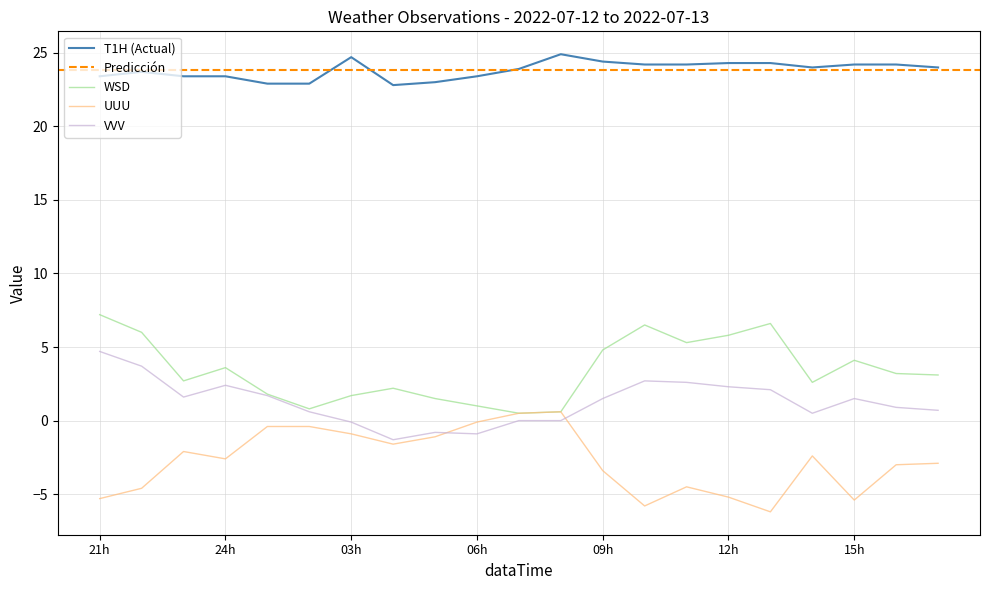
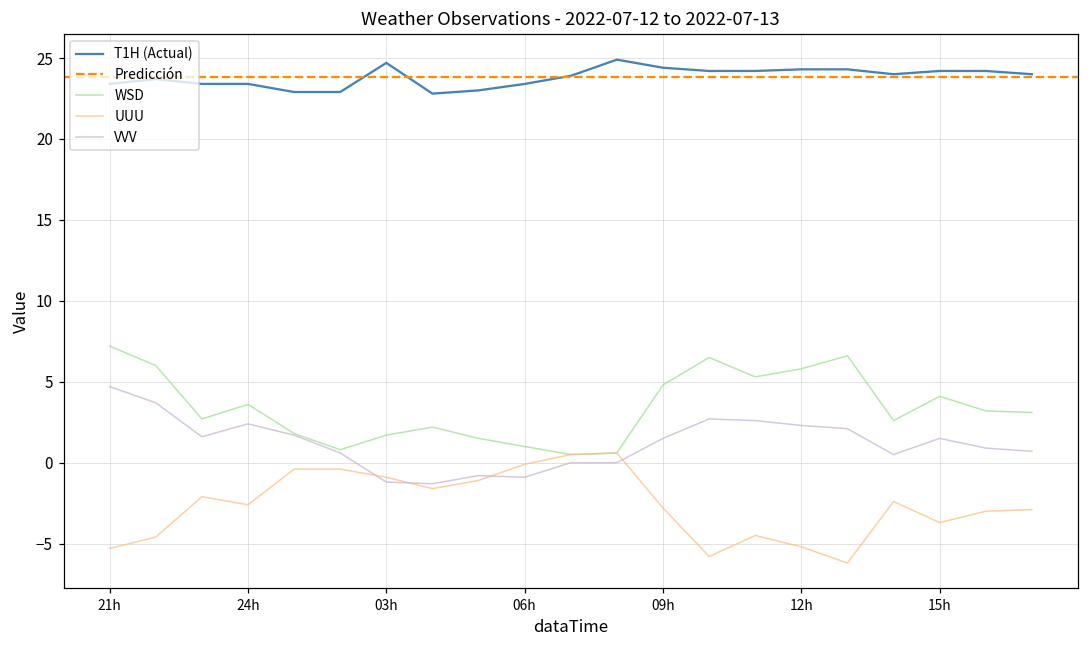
VVV, 03h: -0.1 -> -1.2
UUU, 09h: -3.4 -> -2.8
UUU, 15h: -5.4 -> -3.7
